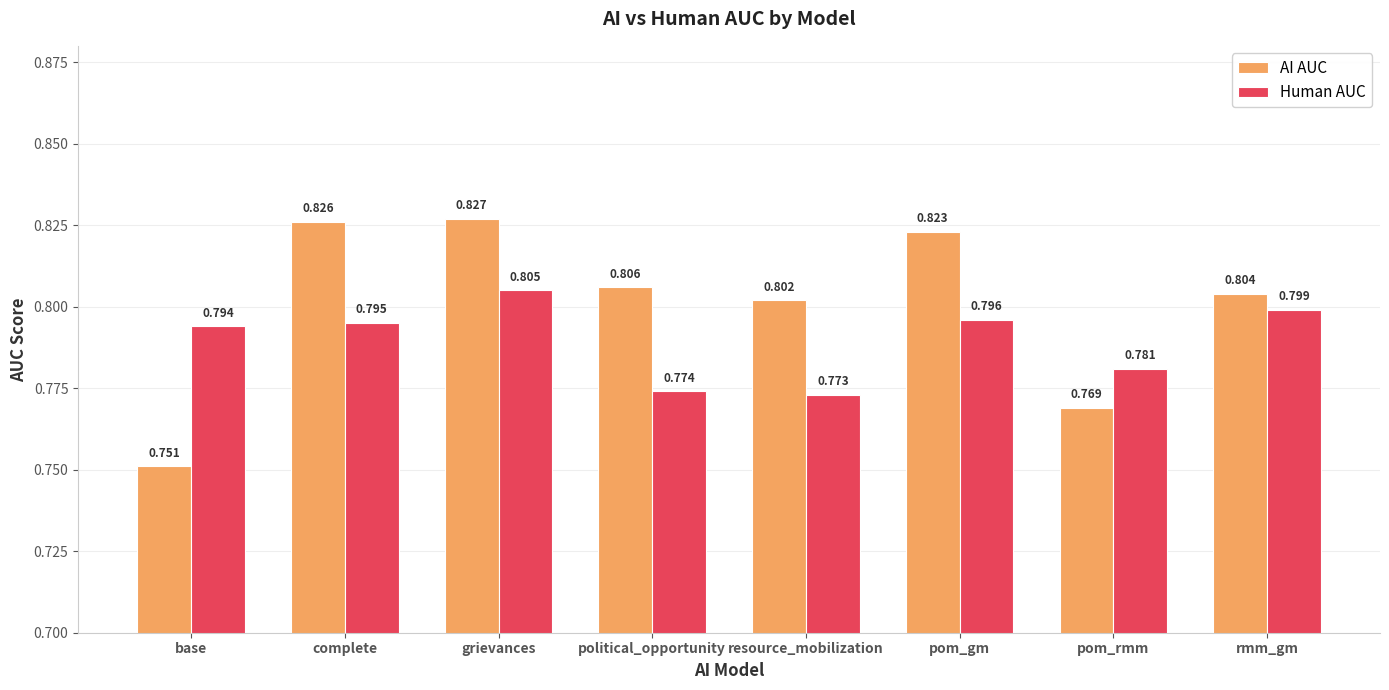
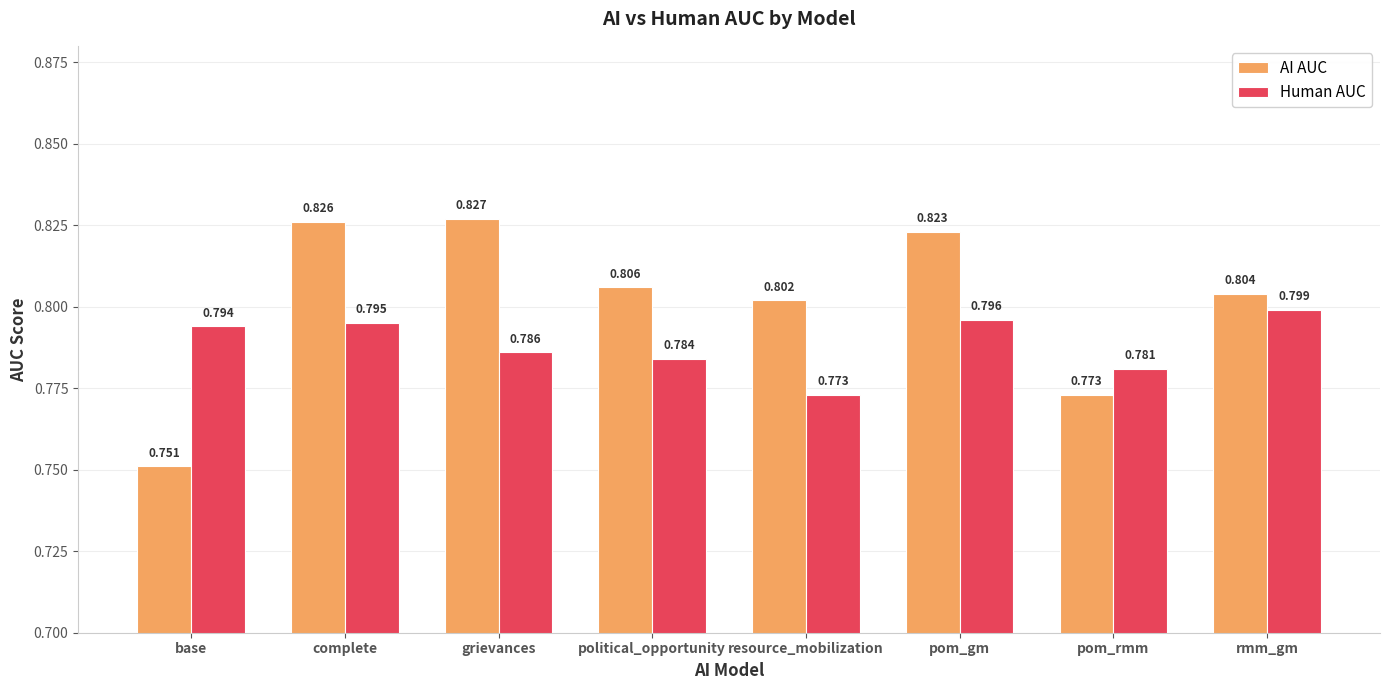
Human AUC, grievances: 0.805 -> 0.786
Human AUC, political_opportunity: 0.774 -> 0.784
AI AUC, pom_rmm: 0.769 -> 0.773
